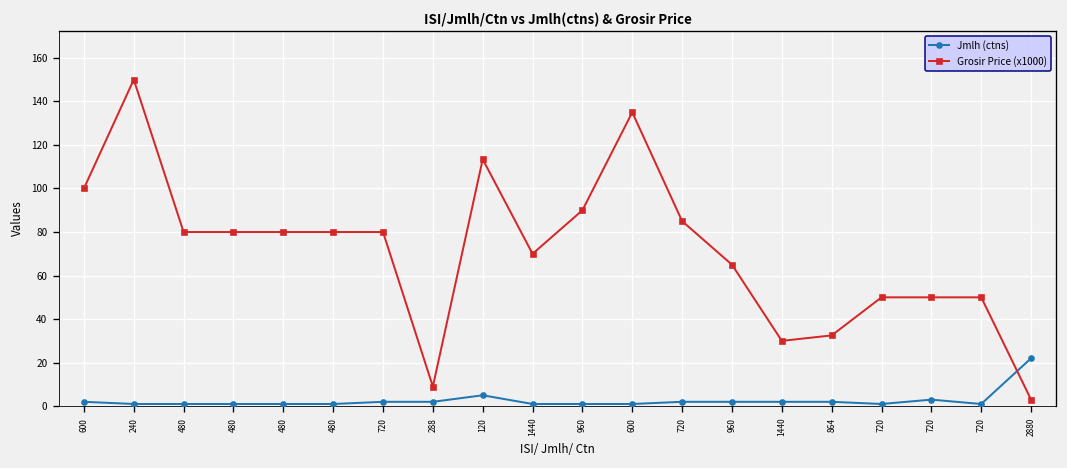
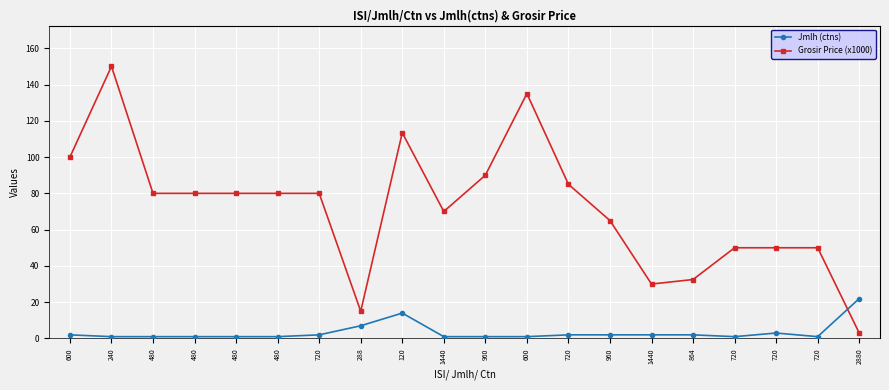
Jmlh (ctns), 288: 2 -> 7
Grosir Price (x1000), 288: 9 -> 15
Jmlh (ctns), 120: 5 -> 14
